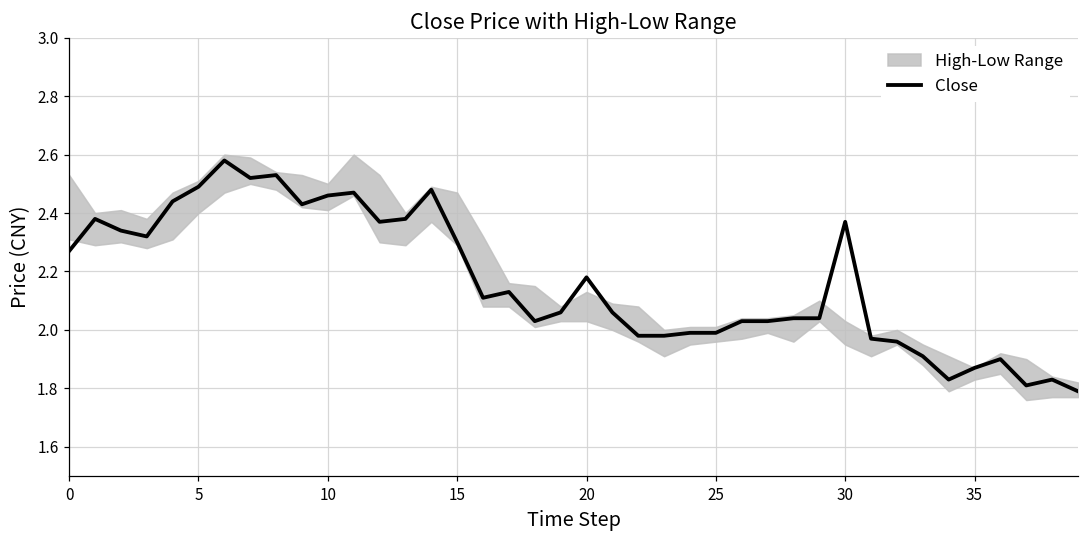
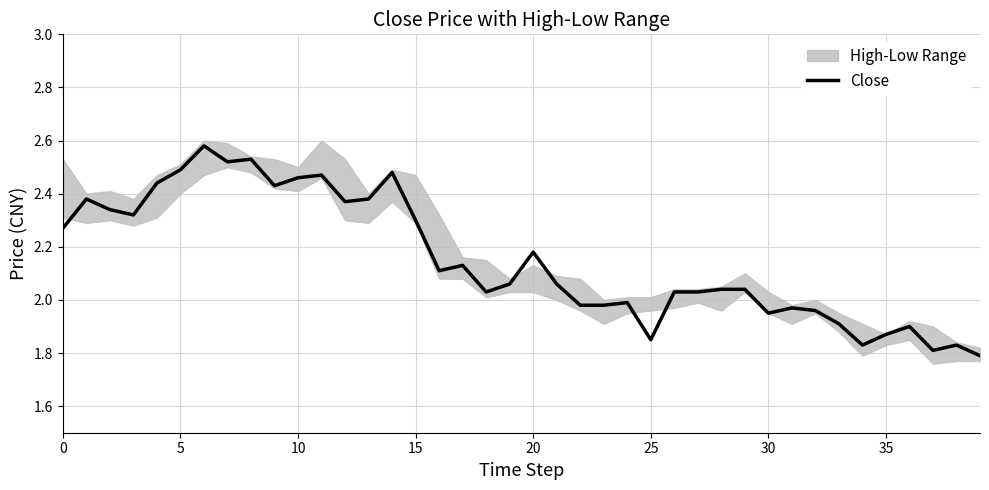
Close, 25: 1.99 -> 1.85
Close, 30: 2.37 -> 1.95
